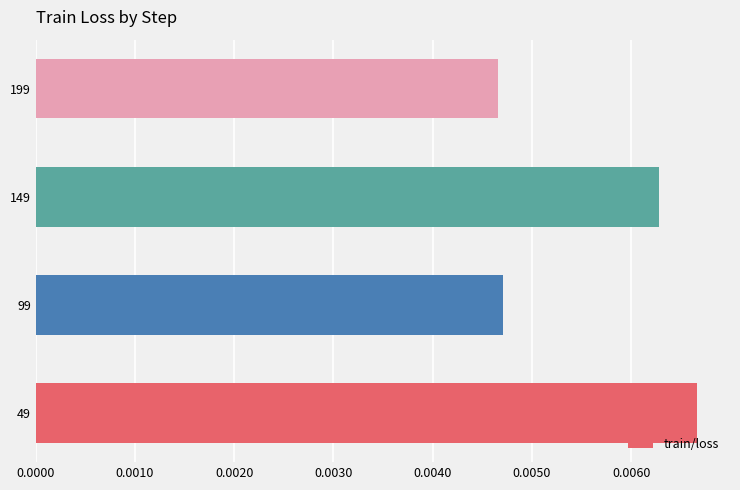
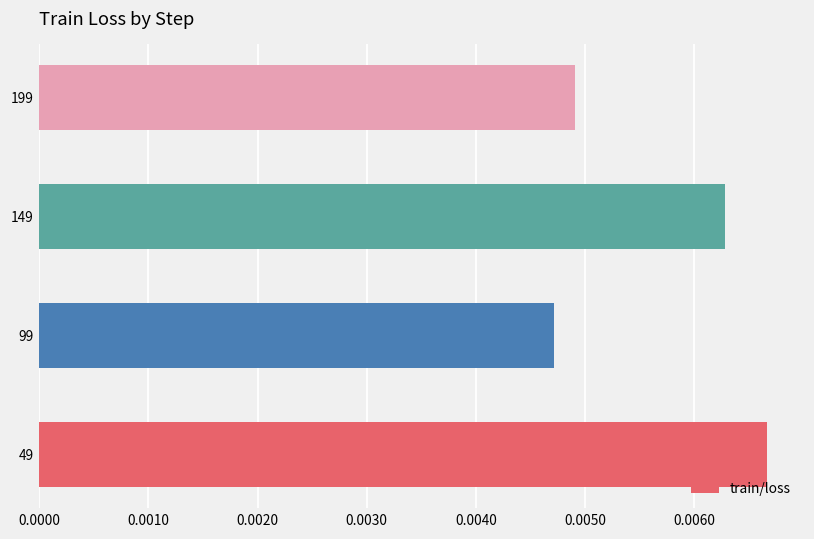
199: 0.0047 -> 0.0049
